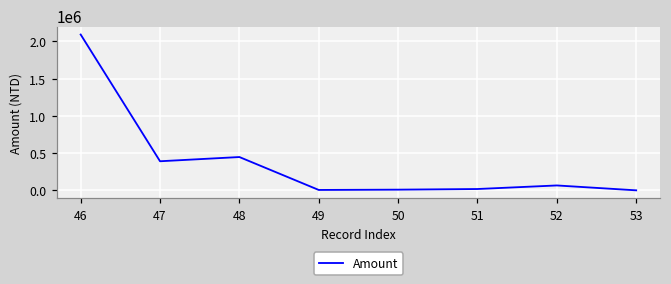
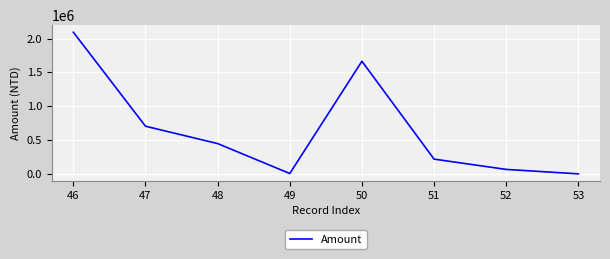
47: 400000 -> 700000
50: 0 -> 1700000
51: 0 -> 200000
